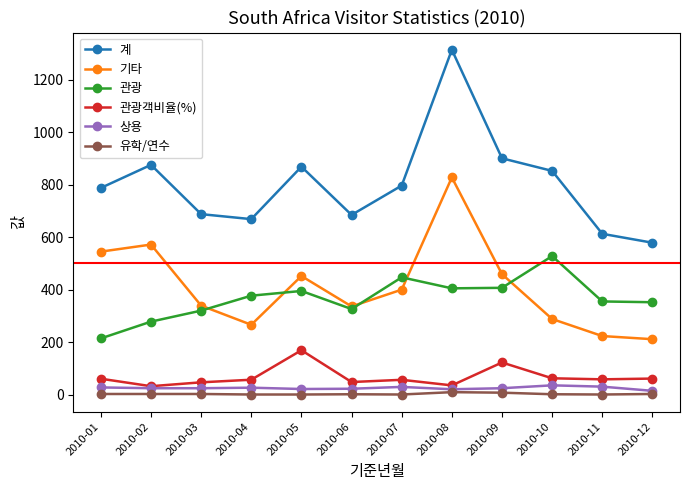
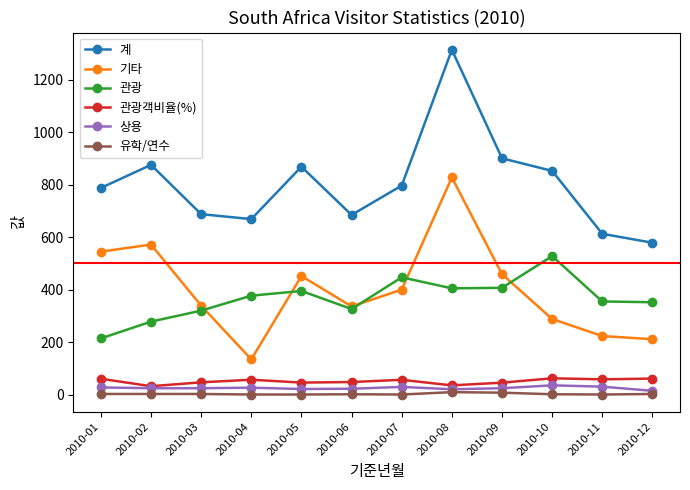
기타, 2010-04: 270 -> 130
관광객비율(%), 2010-05: 170 -> 50
관광객비율(%), 2010-09: 120 -> 50
